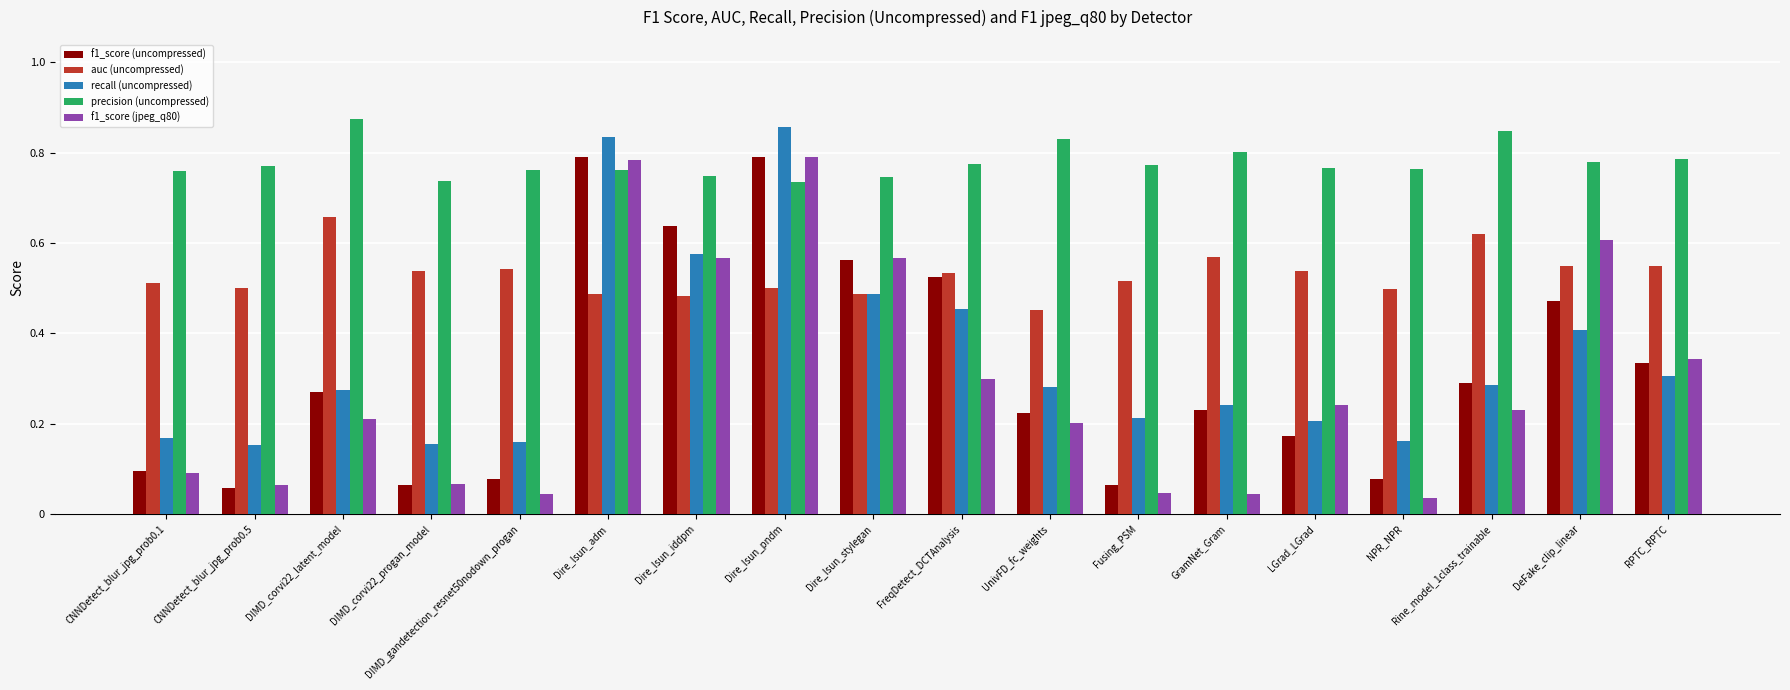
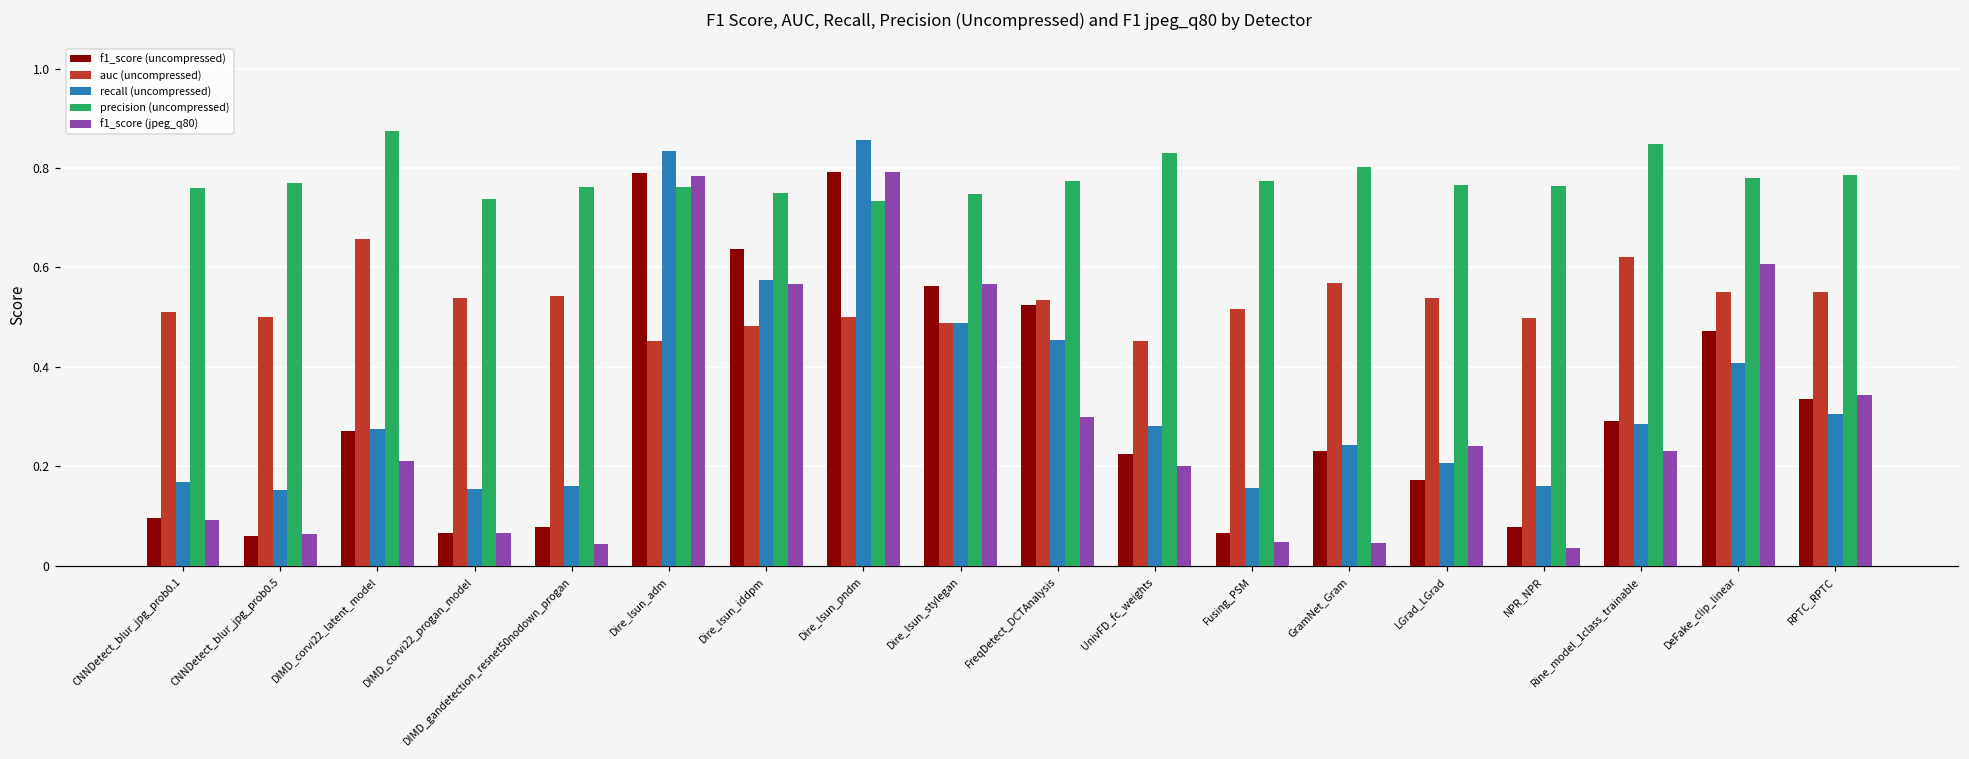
auc (uncompressed), Dire_lsun_adm: 0.49 -> 0.45
recall (uncompressed), Fusing_PSM: 0.21 -> 0.16
